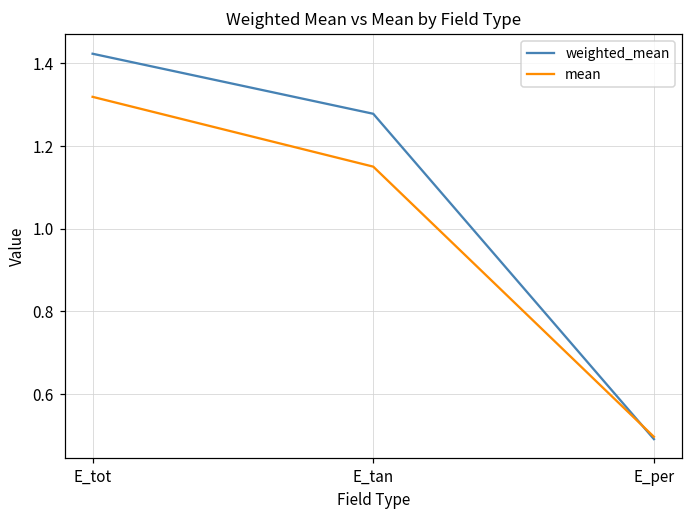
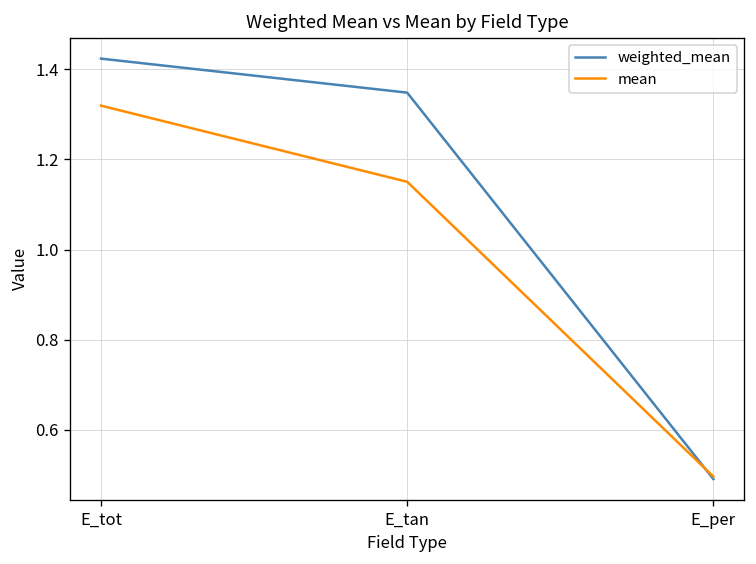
weighted_mean, E_tan: 1.28 -> 1.35
